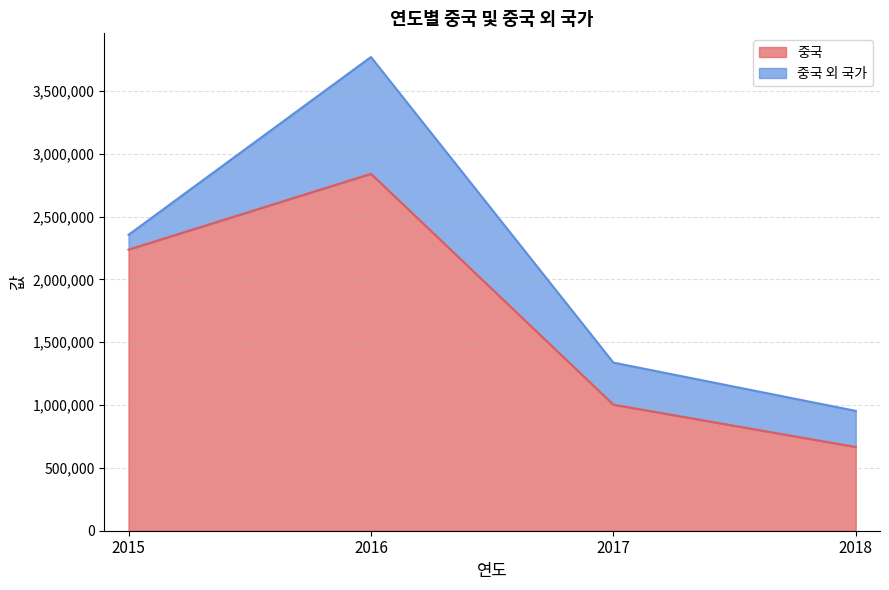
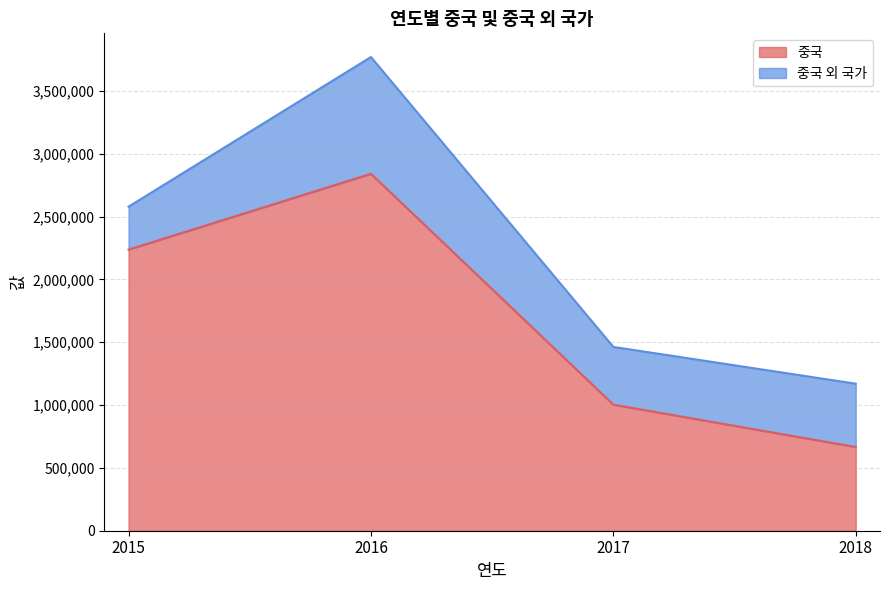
중국 외 국가, 2015: 120,000 -> 340,000
중국 외 국가, 2017: 330,000 -> 460,000
중국 외 국가, 2018: 290,000 -> 500,000
